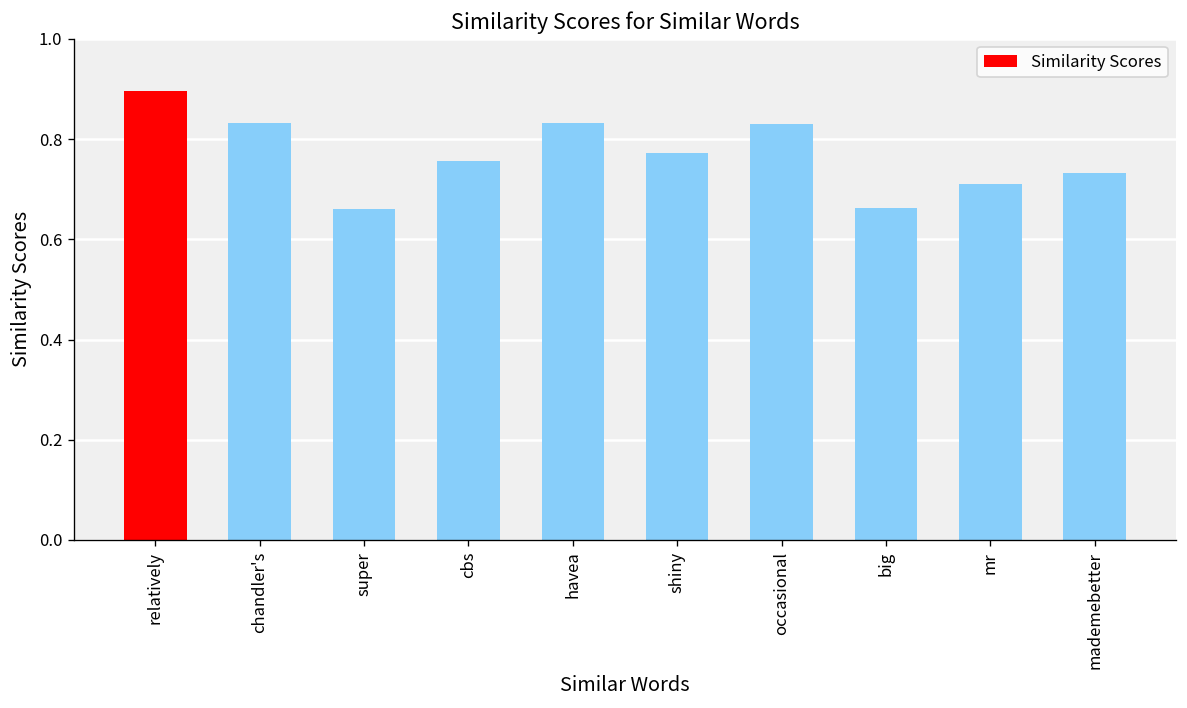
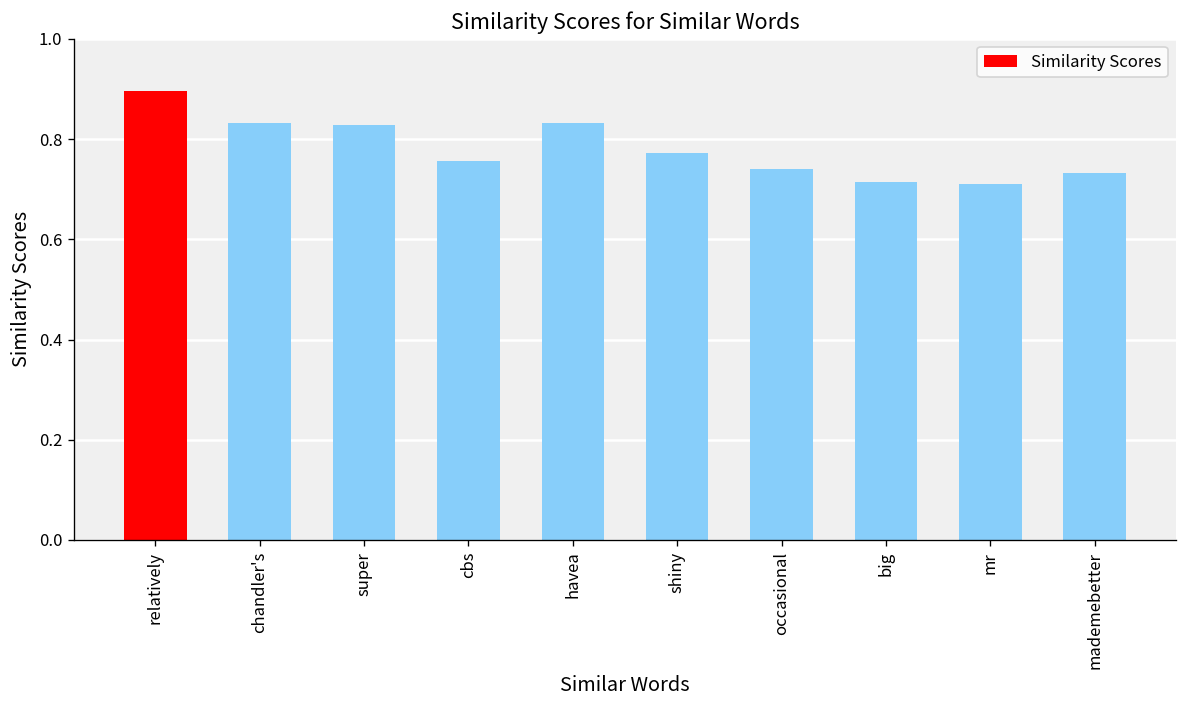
super: 0.66 -> 0.83
occasional: 0.83 -> 0.74
big: 0.66 -> 0.71
